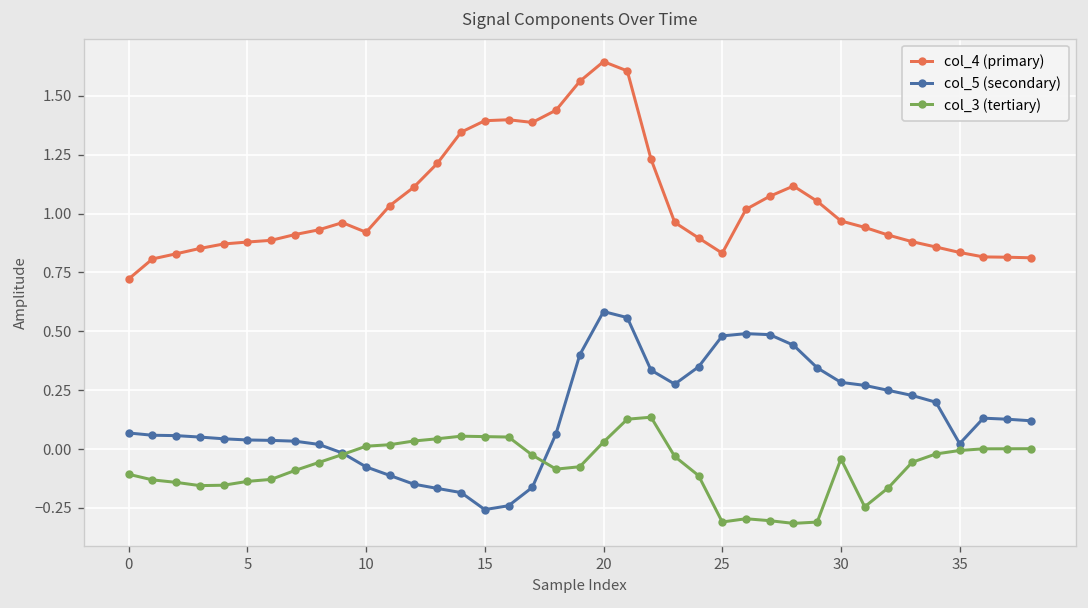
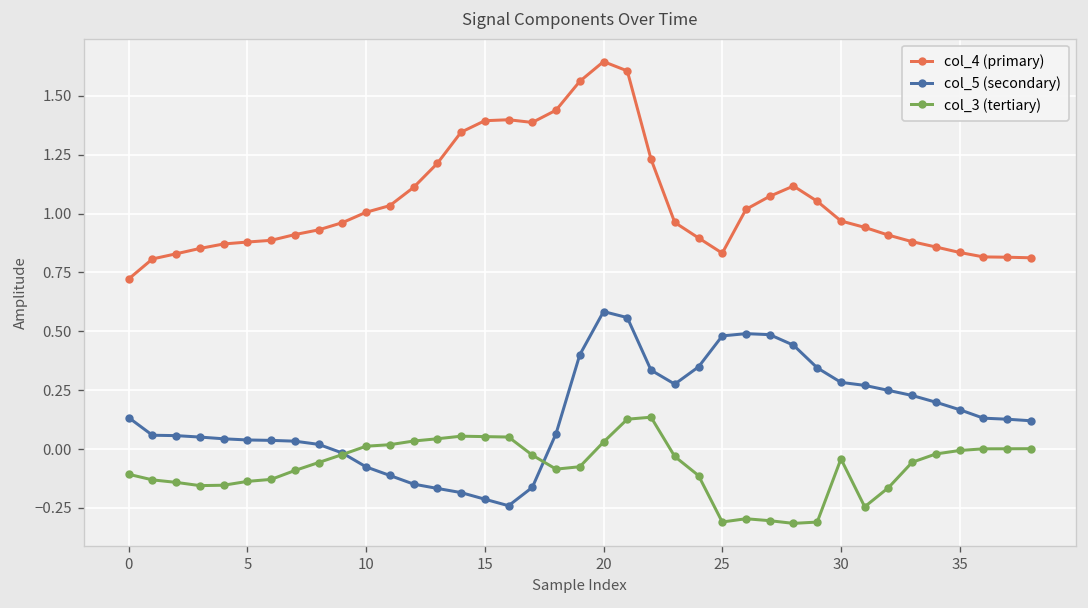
col_5 (secondary), 0: 0.07 -> 0.13
col_4 (primary), 10: 0.92 -> 1.01
col_5 (secondary), 15: -0.26 -> -0.21
col_5 (secondary), 35: 0.02 -> 0.17
